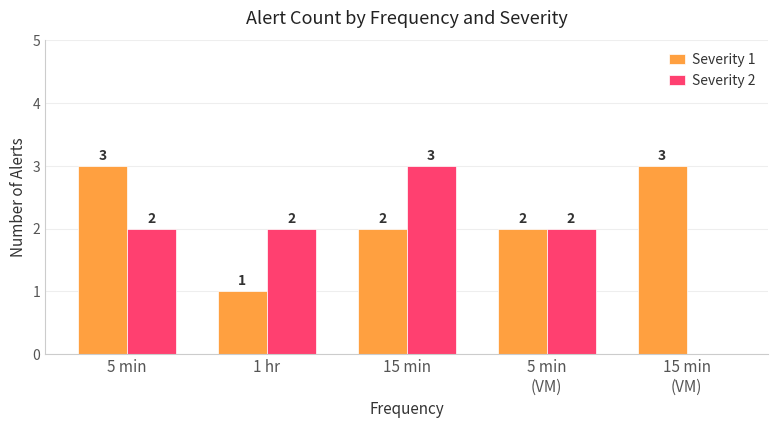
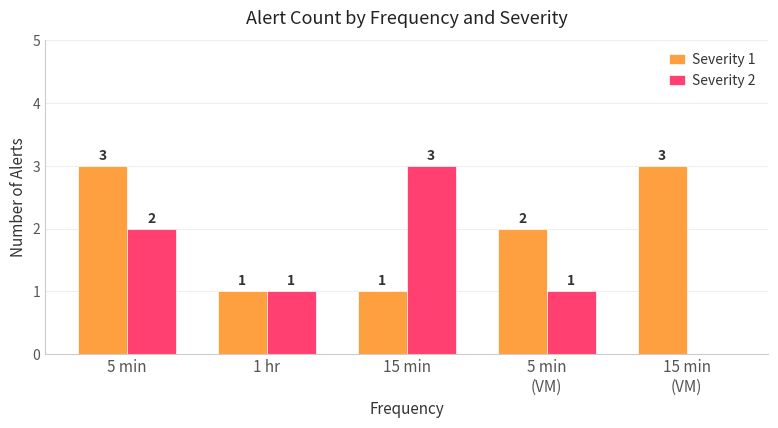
Severity 2, 1 hr: 2 -> 1
Severity 1, 15 min: 2 -> 1
Severity 2, 5 min (VM): 2 -> 1
